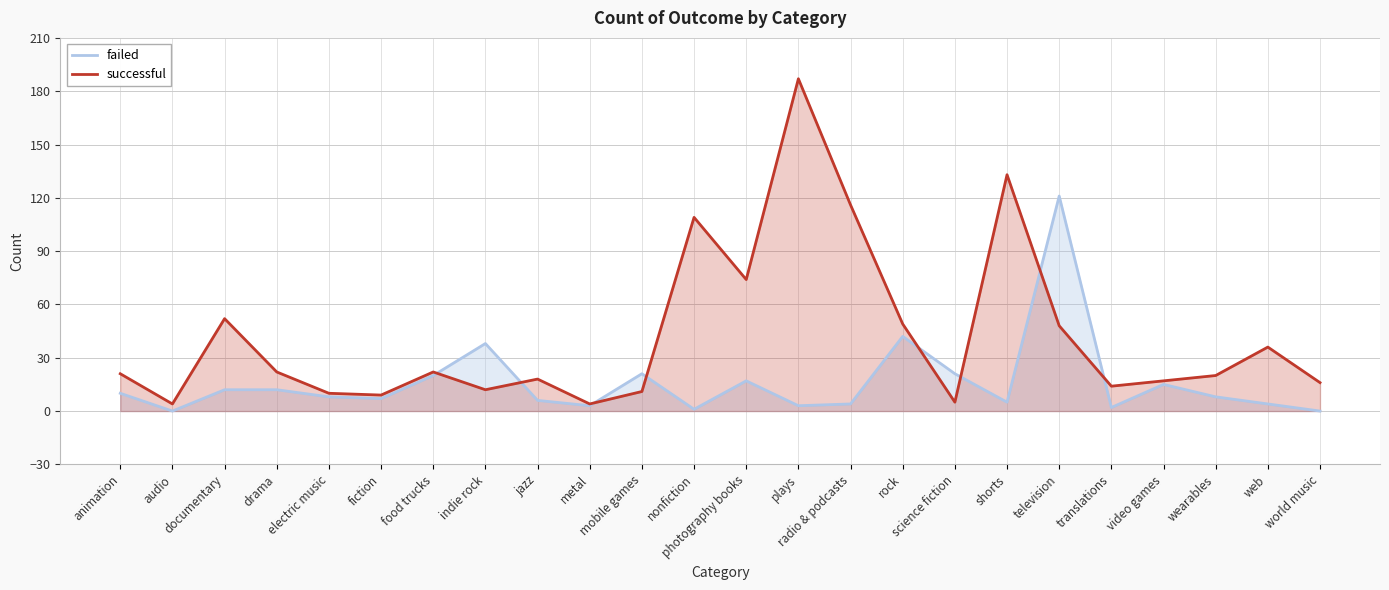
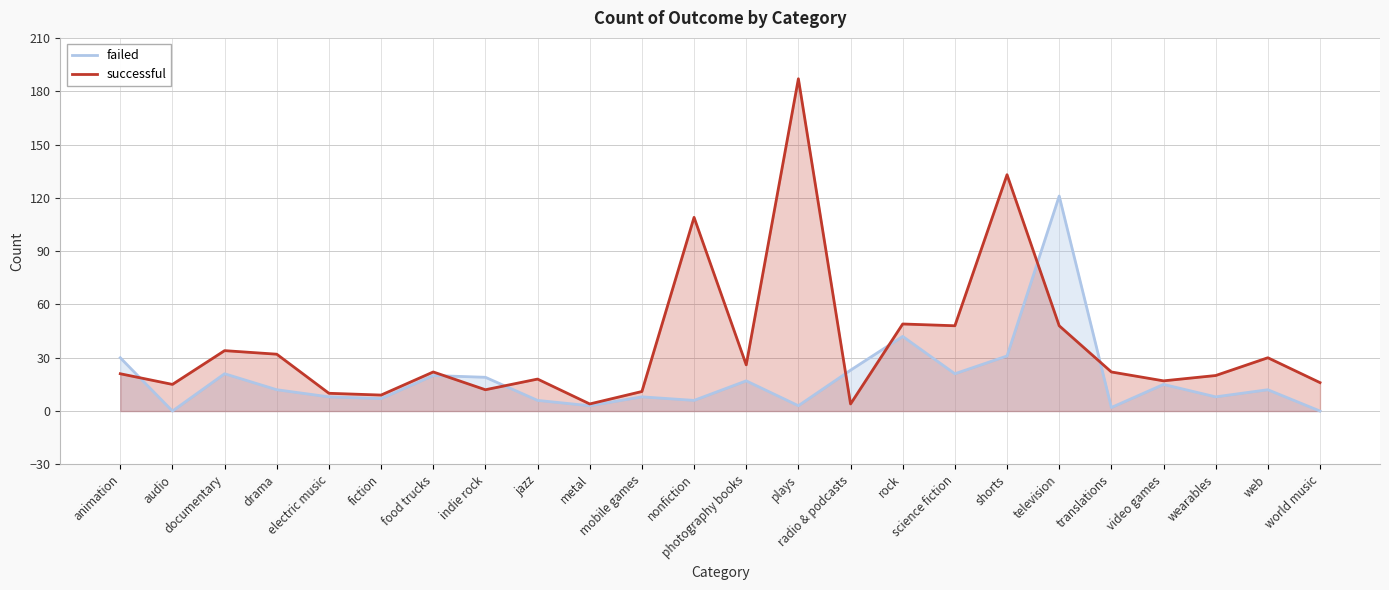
failed, animation: 10 -> 30
successful, audio: 4 -> 15
failed, documentary: 12 -> 21
successful, documentary: 52 -> 34
successful, drama: 22 -> 32
failed, indie rock: 38 -> 19
failed, mobile games: 21 -> 8
failed, nonfiction: 1 -> 6
successful, photography books: 74 -> 26
failed, radio & podcasts: 4 -> 23
successful, radio & podcasts: 116 -> 4
successful, science fiction: 5 -> 48
failed, shorts: 5 -> 31
successful, translations: 14 -> 22
failed, web: 4 -> 12
successful, web: 36 -> 30
